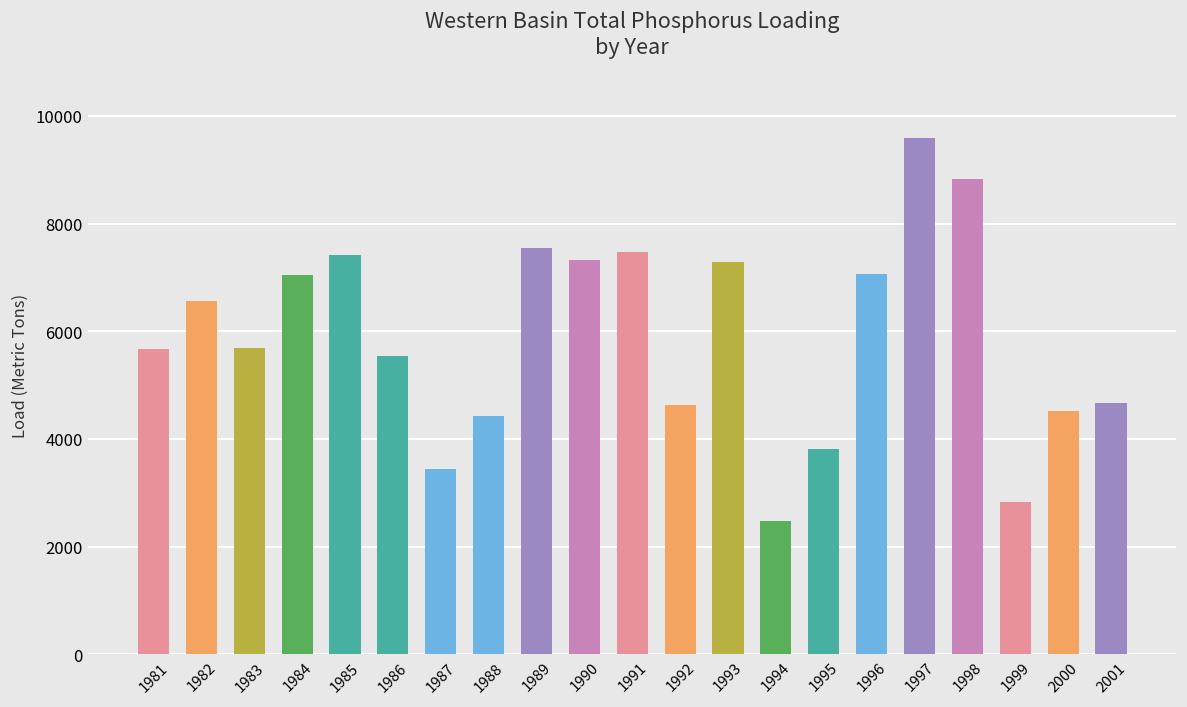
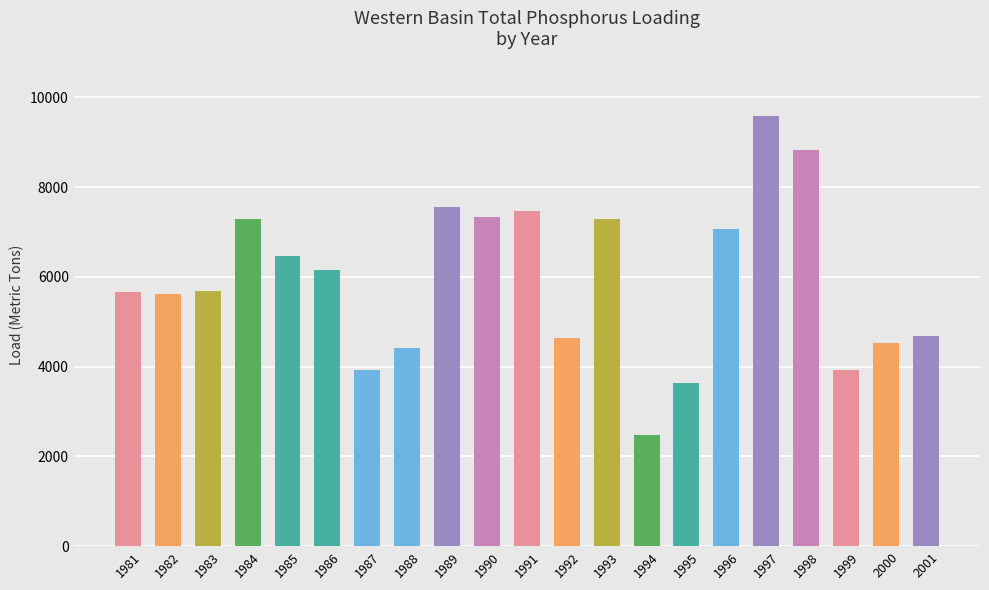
1982: 6600 -> 5600
1984: 7000 -> 7300
1985: 7400 -> 6500
1986: 5500 -> 6200
1987: 3400 -> 3900
1995: 3800 -> 3600
1999: 2800 -> 3900
